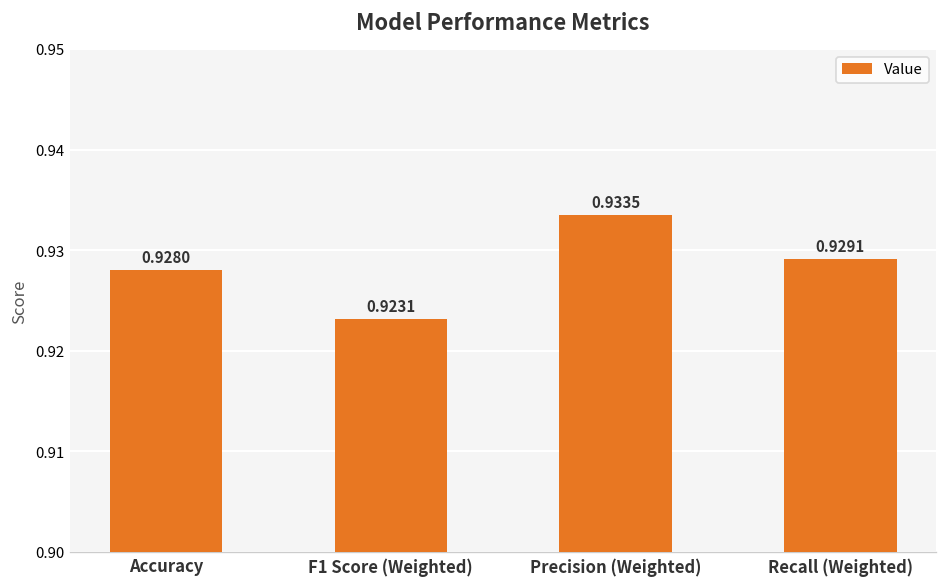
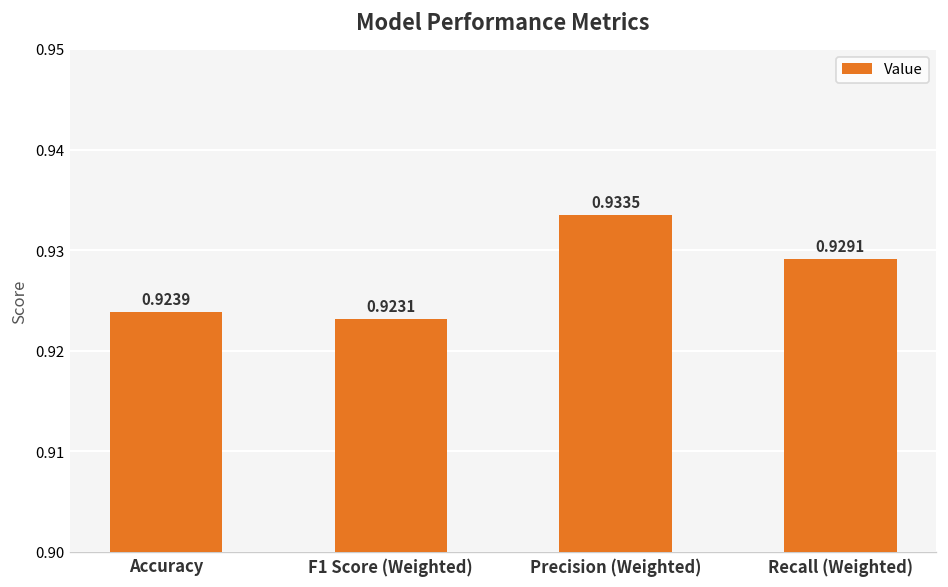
Accuracy: 0.9280 -> 0.9239
